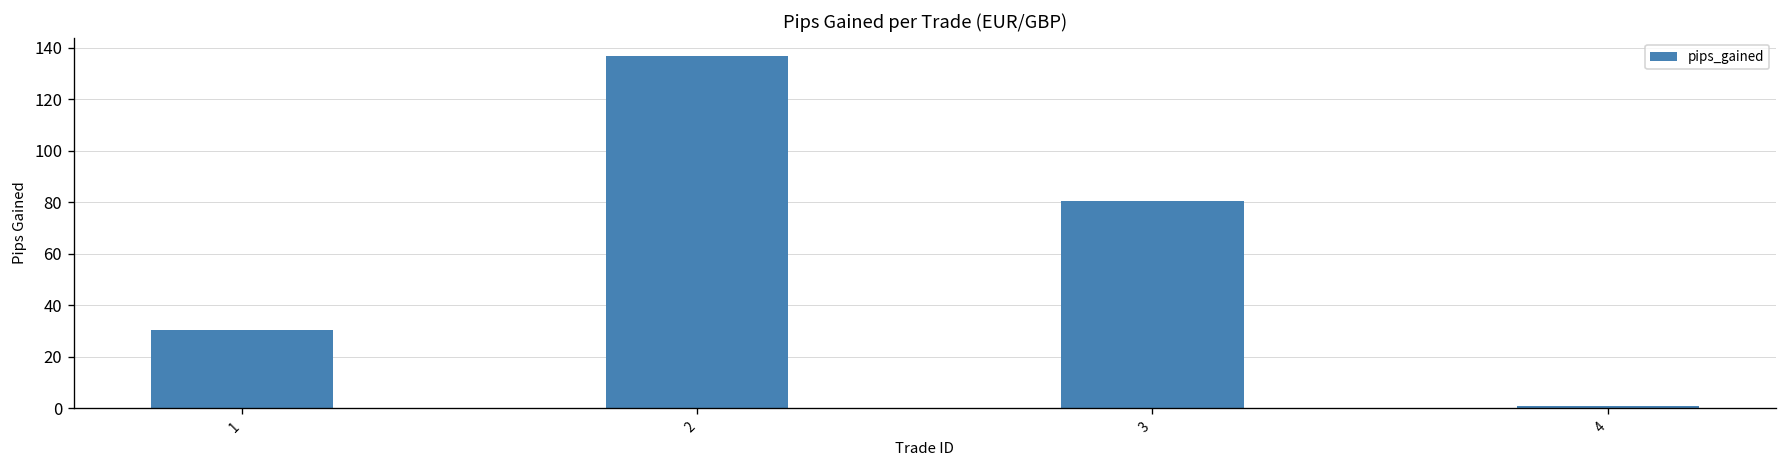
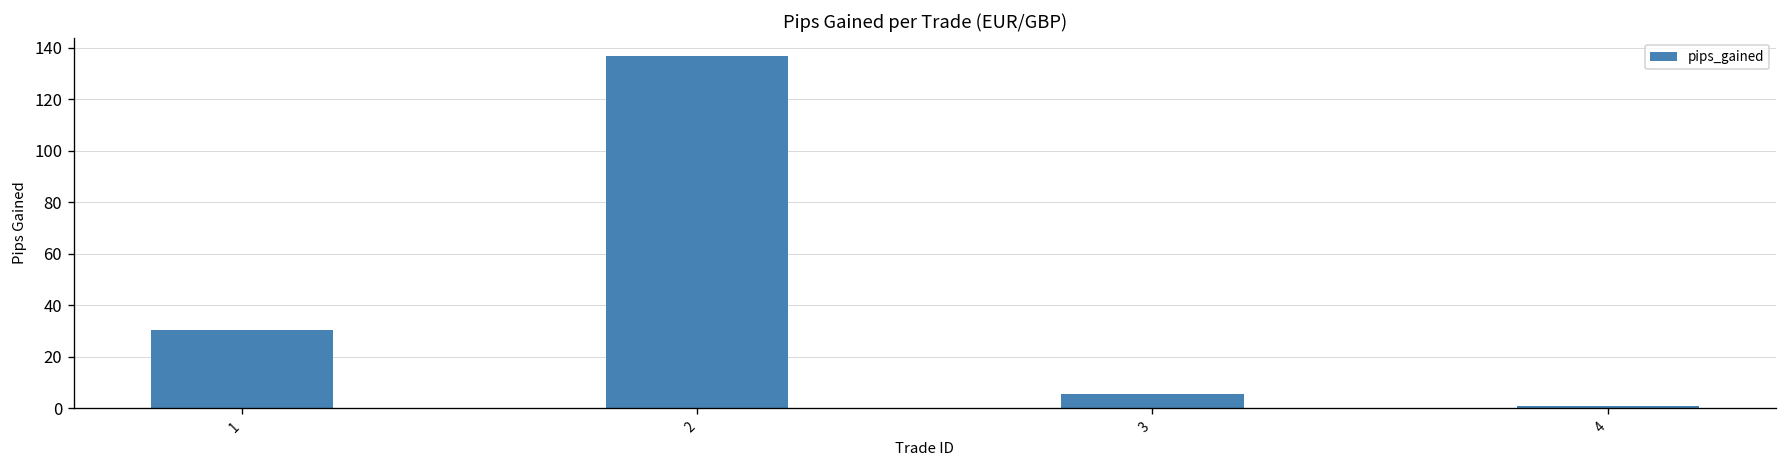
3: 81 -> 5
